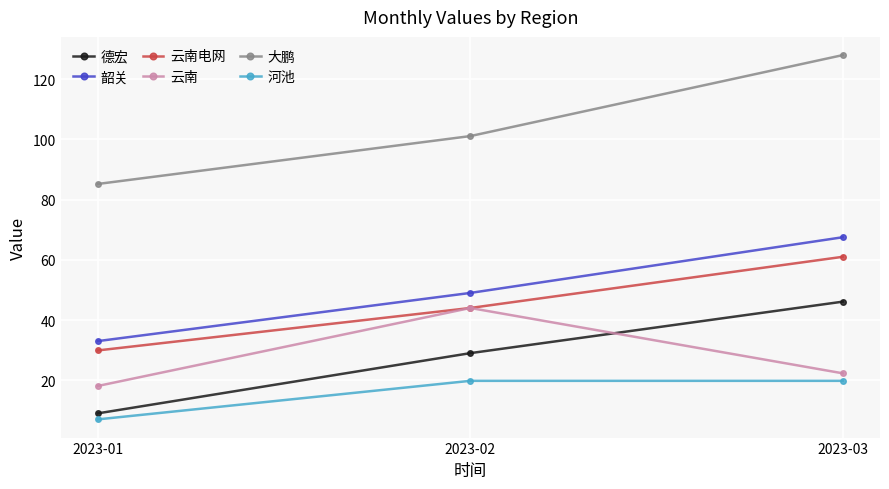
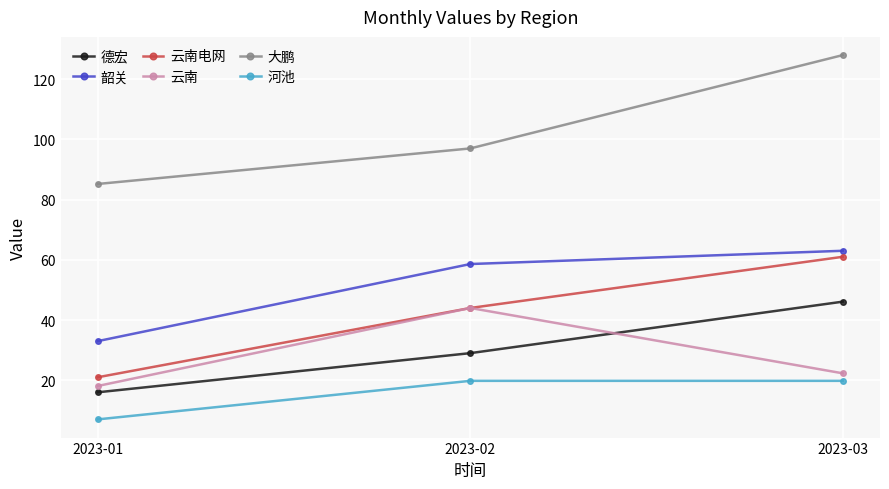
德宏, 2023-01: 9 -> 16
云南电网, 2023-01: 30 -> 21
韶关, 2023-02: 49 -> 59
大鹏, 2023-02: 101 -> 97
韶关, 2023-03: 68 -> 63
